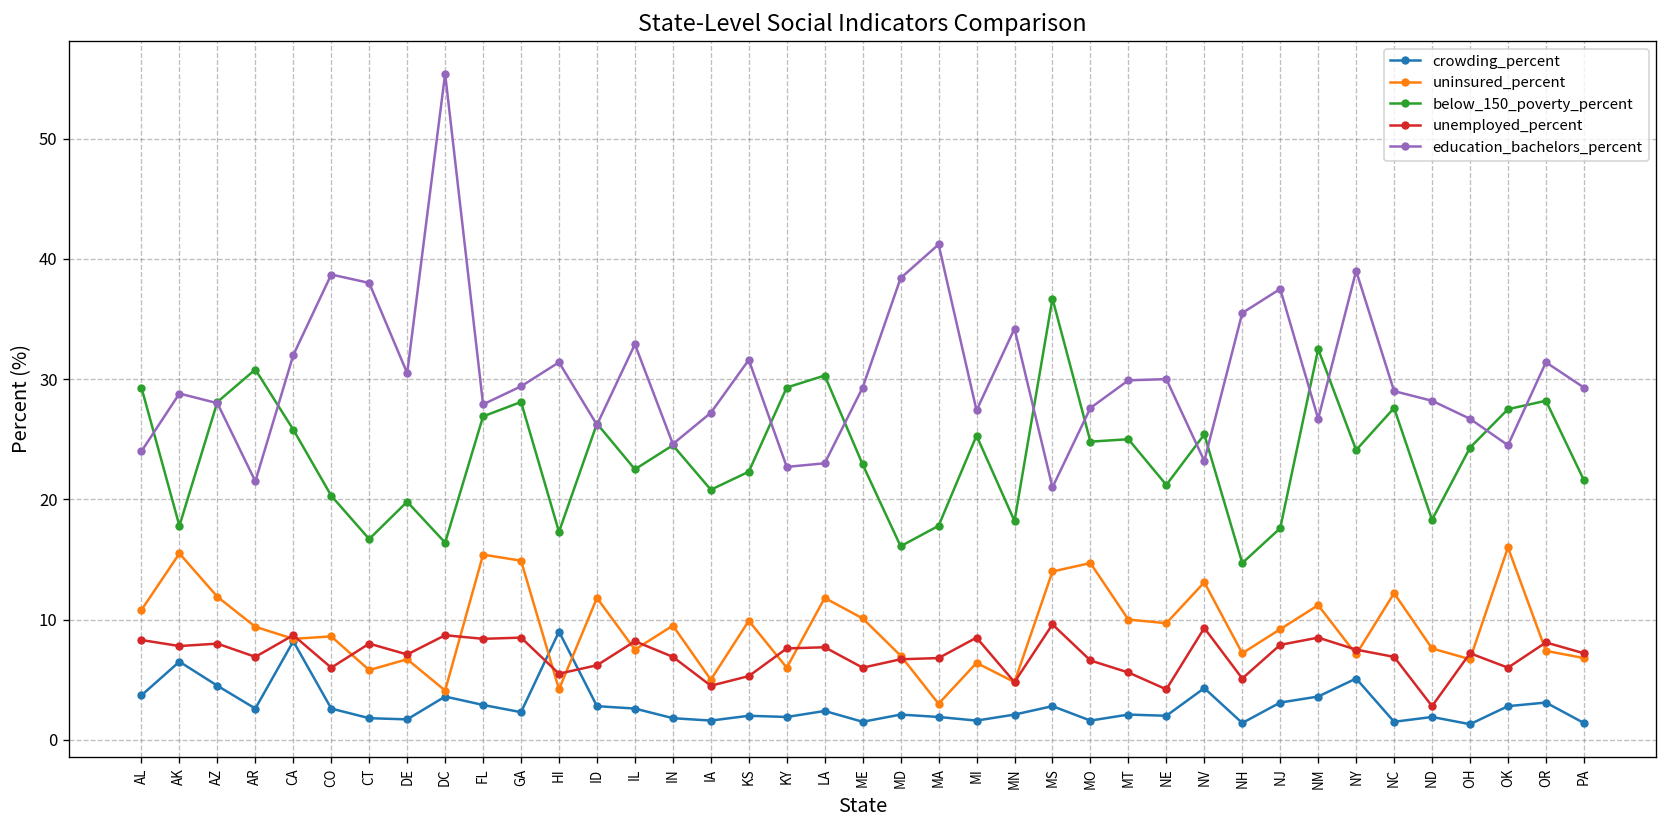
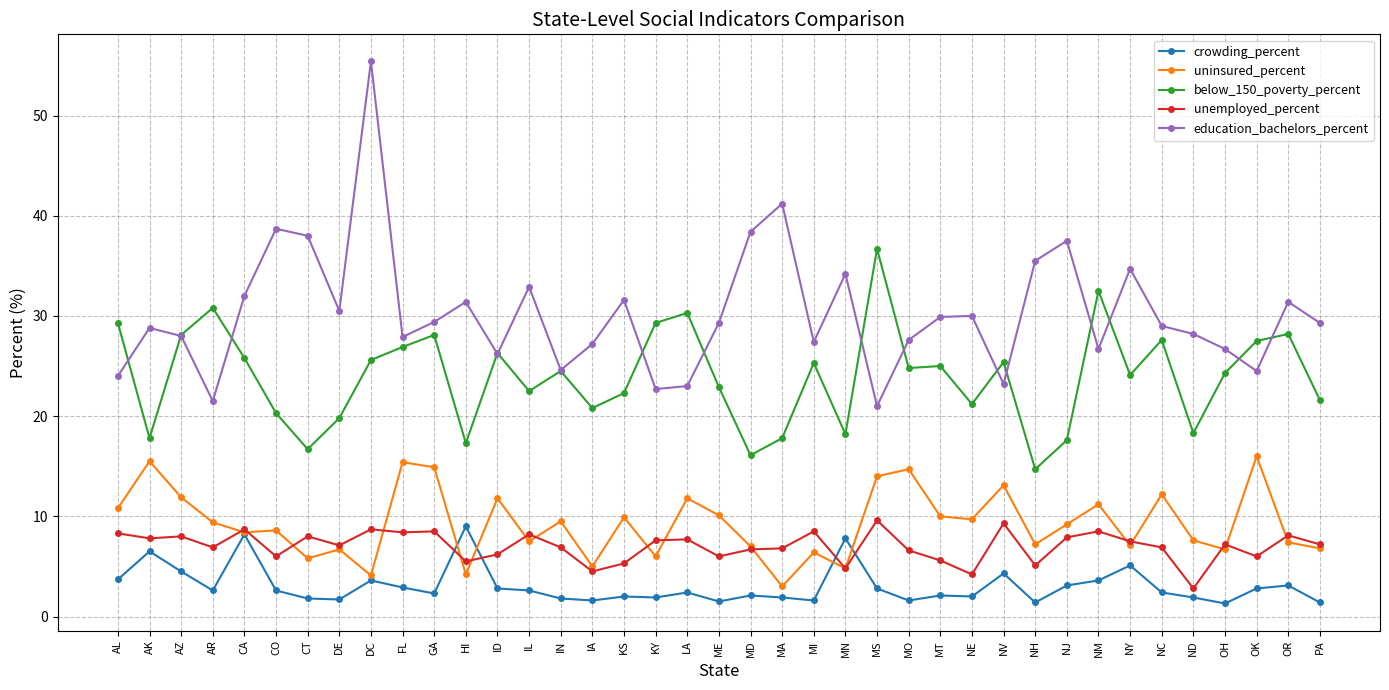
below_150_poverty_percent, DC: 16.4 -> 25.6
crowding_percent, MN: 2.1 -> 7.8
education_bachelors_percent, NY: 39.0 -> 34.7
crowding_percent, NC: 1.5 -> 2.4
